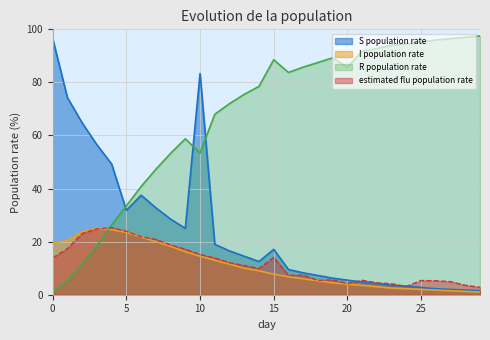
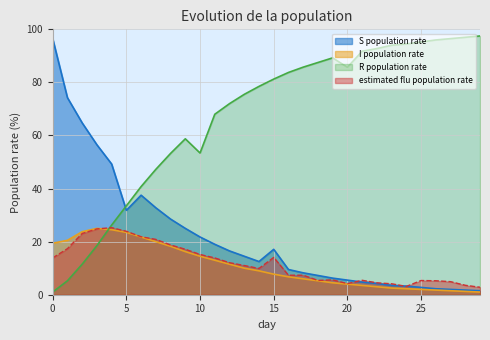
S population rate, 10: 83 -> 22
R population rate, 15: 89 -> 81
